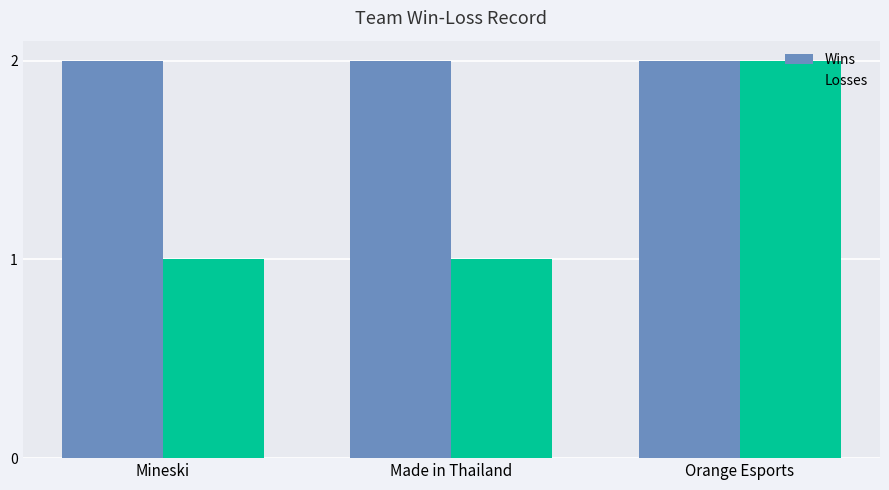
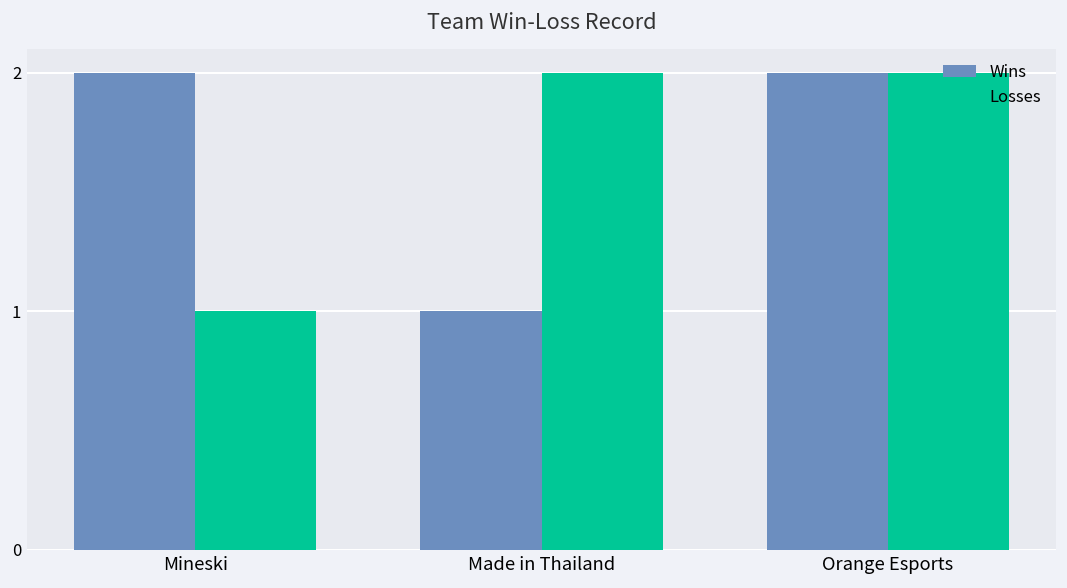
Wins, Made in Thailand: 2 -> 1
Losses, Made in Thailand: 1 -> 2
